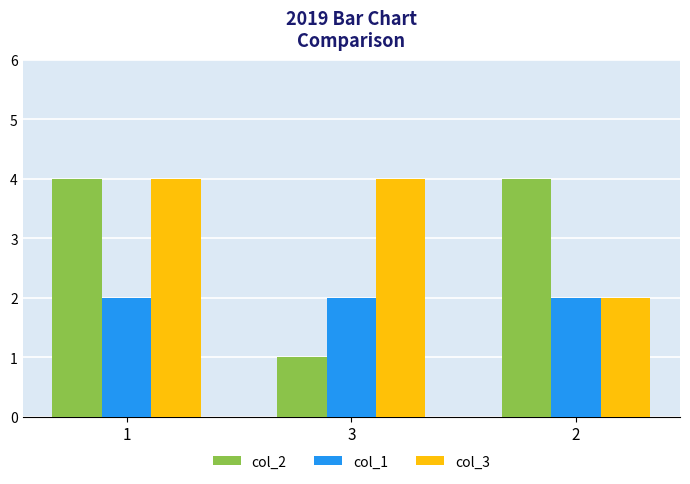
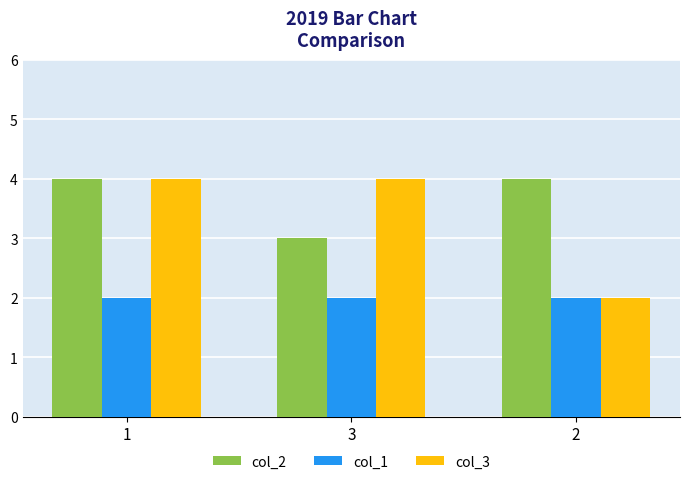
col_2, 3: 1 -> 3
